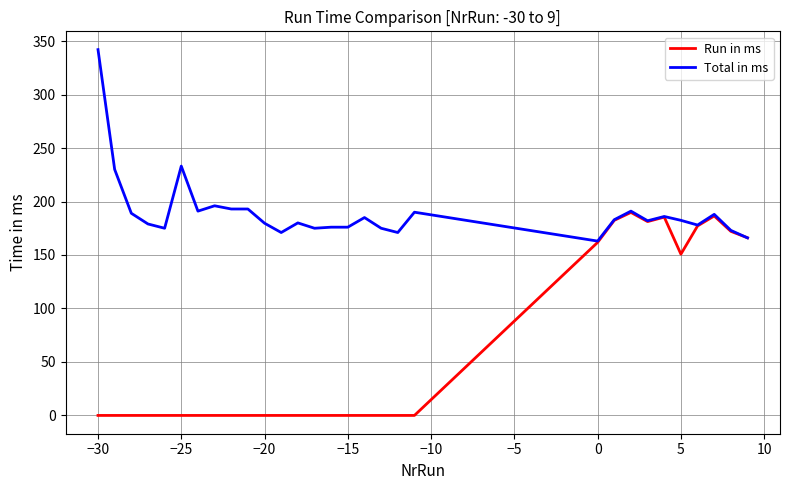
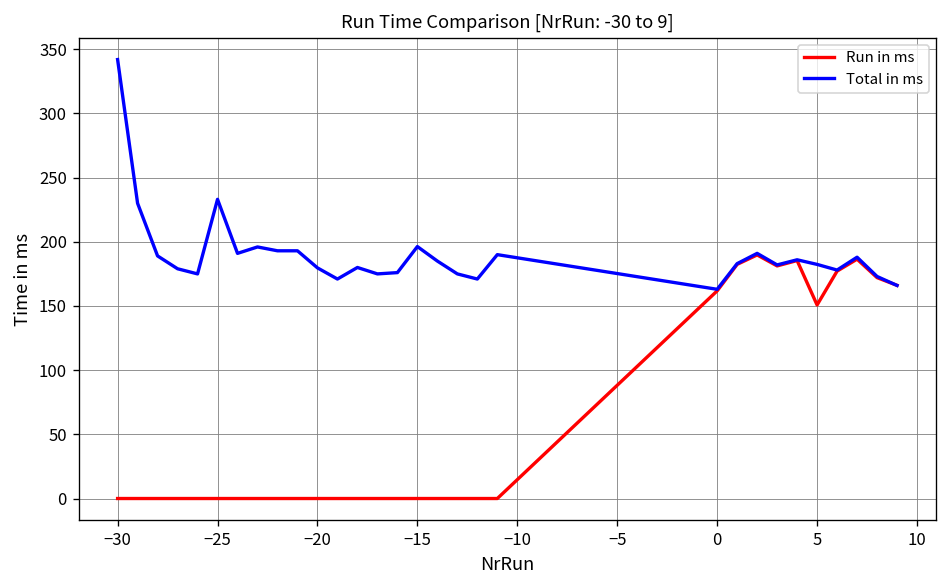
Total in ms, −15: 176 -> 196
